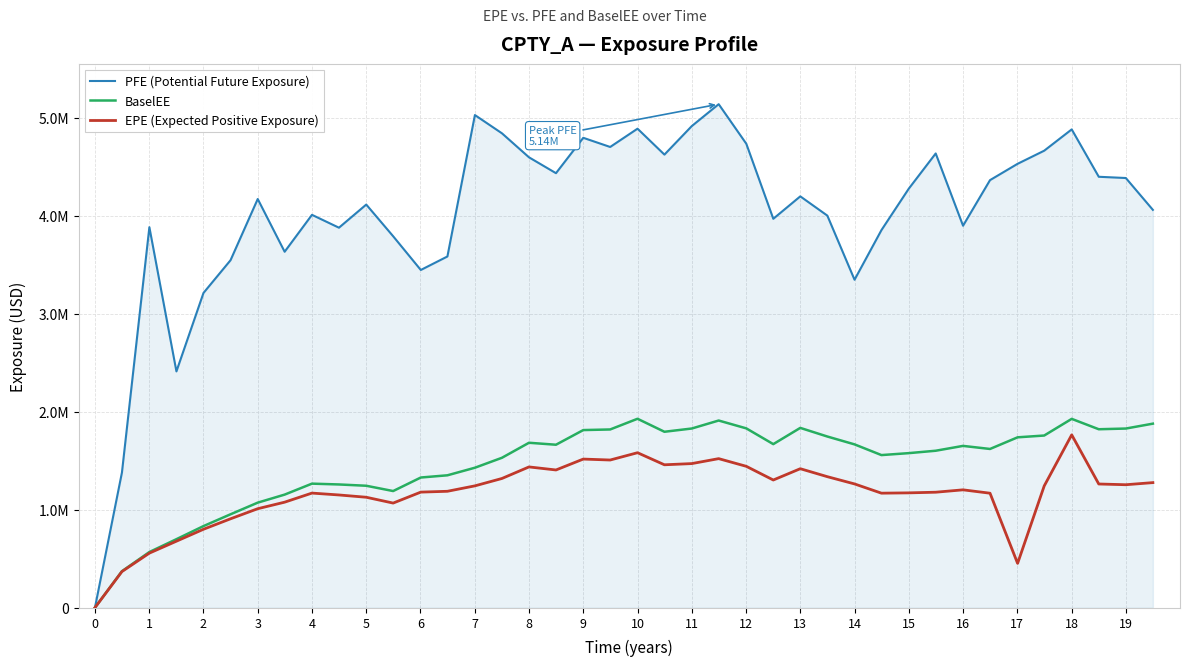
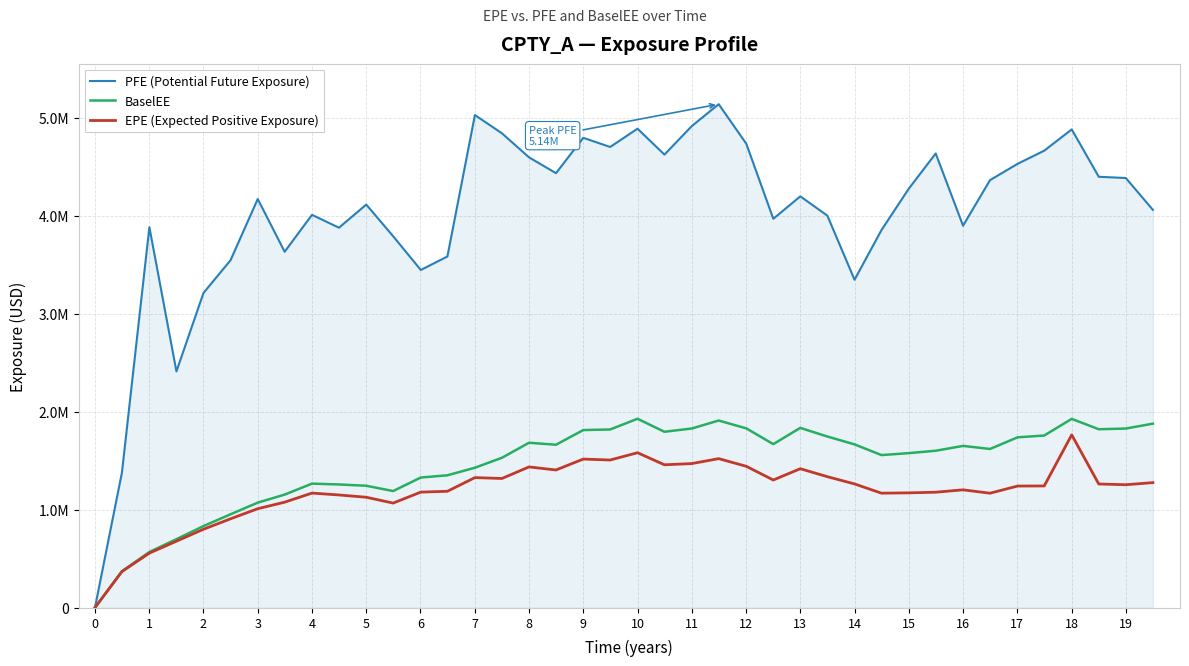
EPE (Expected Positive Exposure), 7: 1200000 -> 1300000
EPE (Expected Positive Exposure), 17: 500000 -> 1200000
